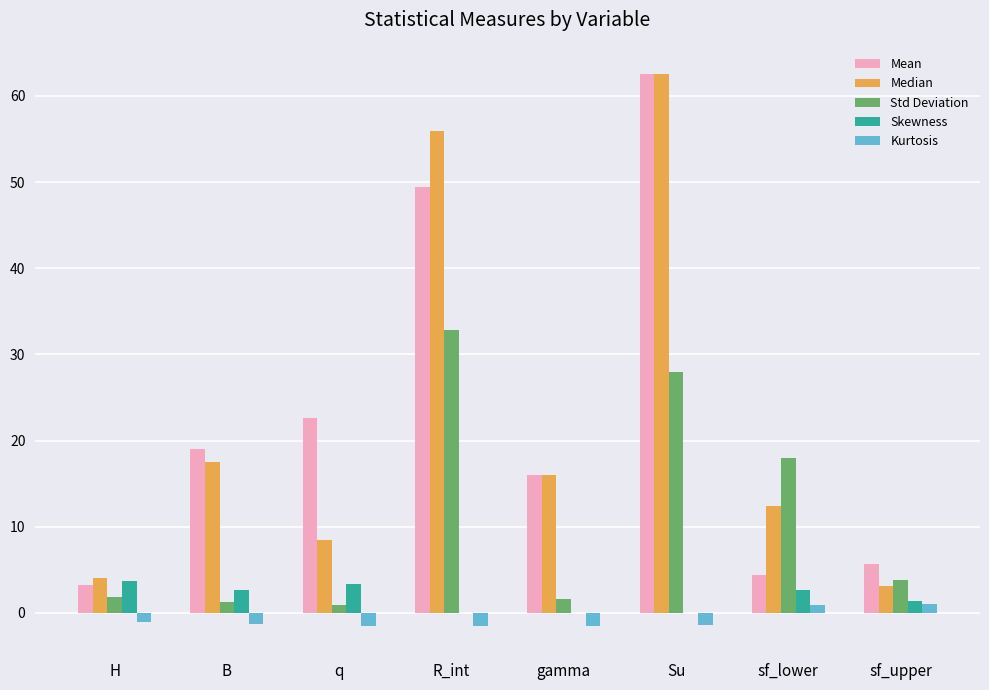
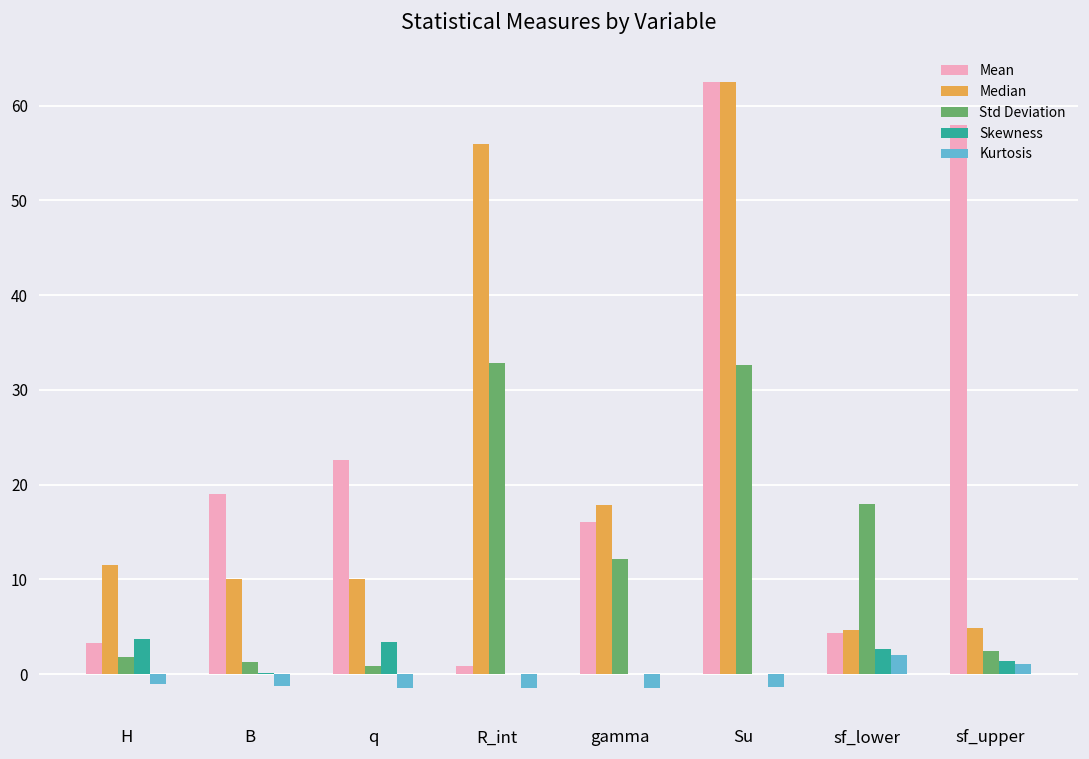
Median, H: 4 -> 12
Median, B: 18 -> 10
Skewness, B: 3 -> 0
Median, q: 9 -> 10
Mean, R_int: 49 -> 1
Median, gamma: 16 -> 18
Std Deviation, gamma: 2 -> 12
Std Deviation, Su: 28 -> 33
Median, sf_lower: 12 -> 5
Kurtosis, sf_lower: 1 -> 2
Mean, sf_upper: 6 -> 58
Median, sf_upper: 3 -> 5
Std Deviation, sf_upper: 4 -> 2
